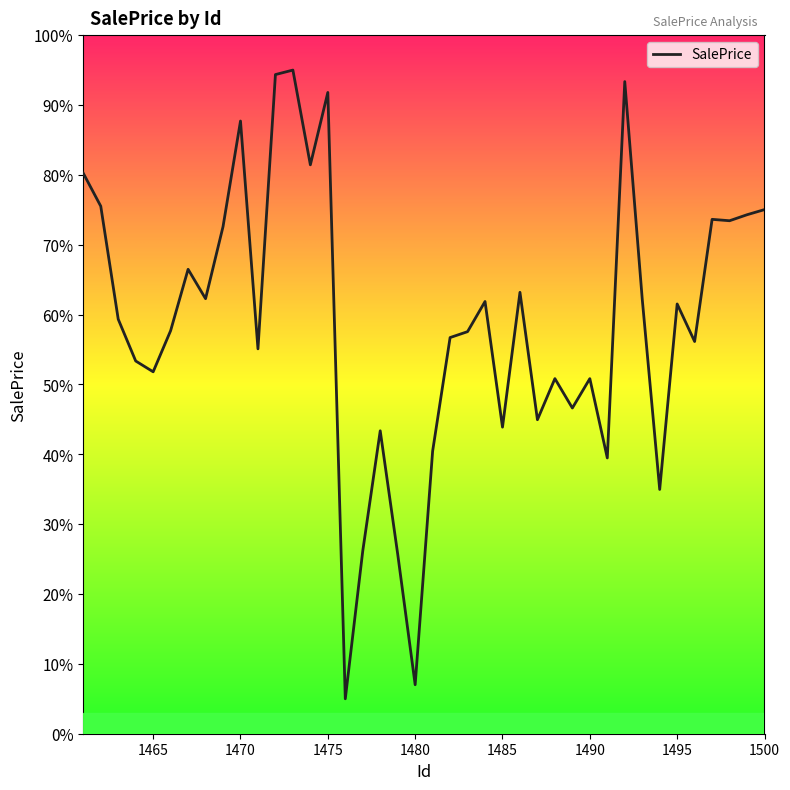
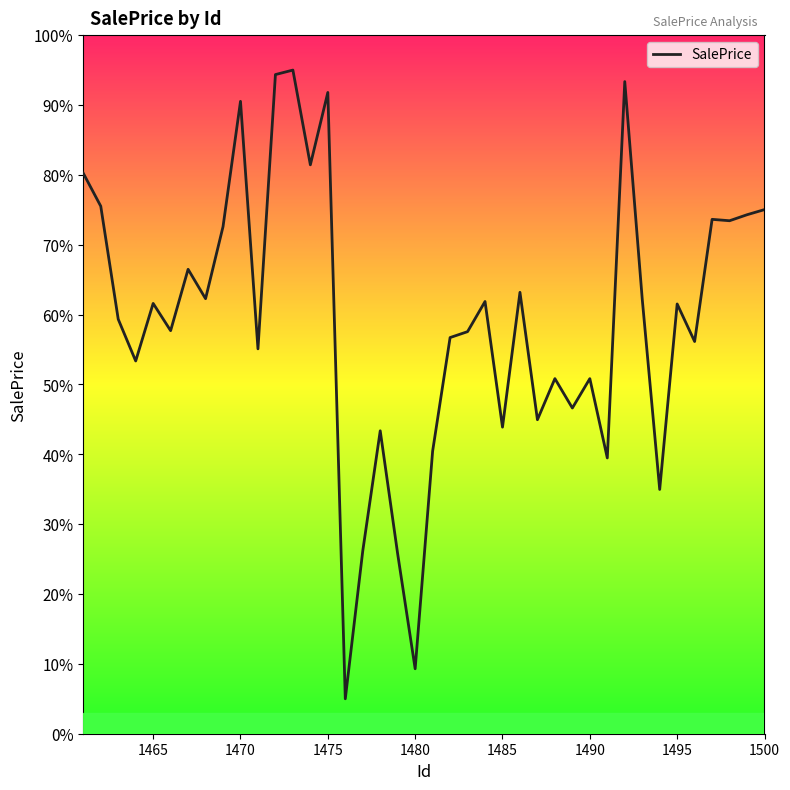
1465: 52% -> 62%
1470: 88% -> 91%
1480: 7% -> 9%
